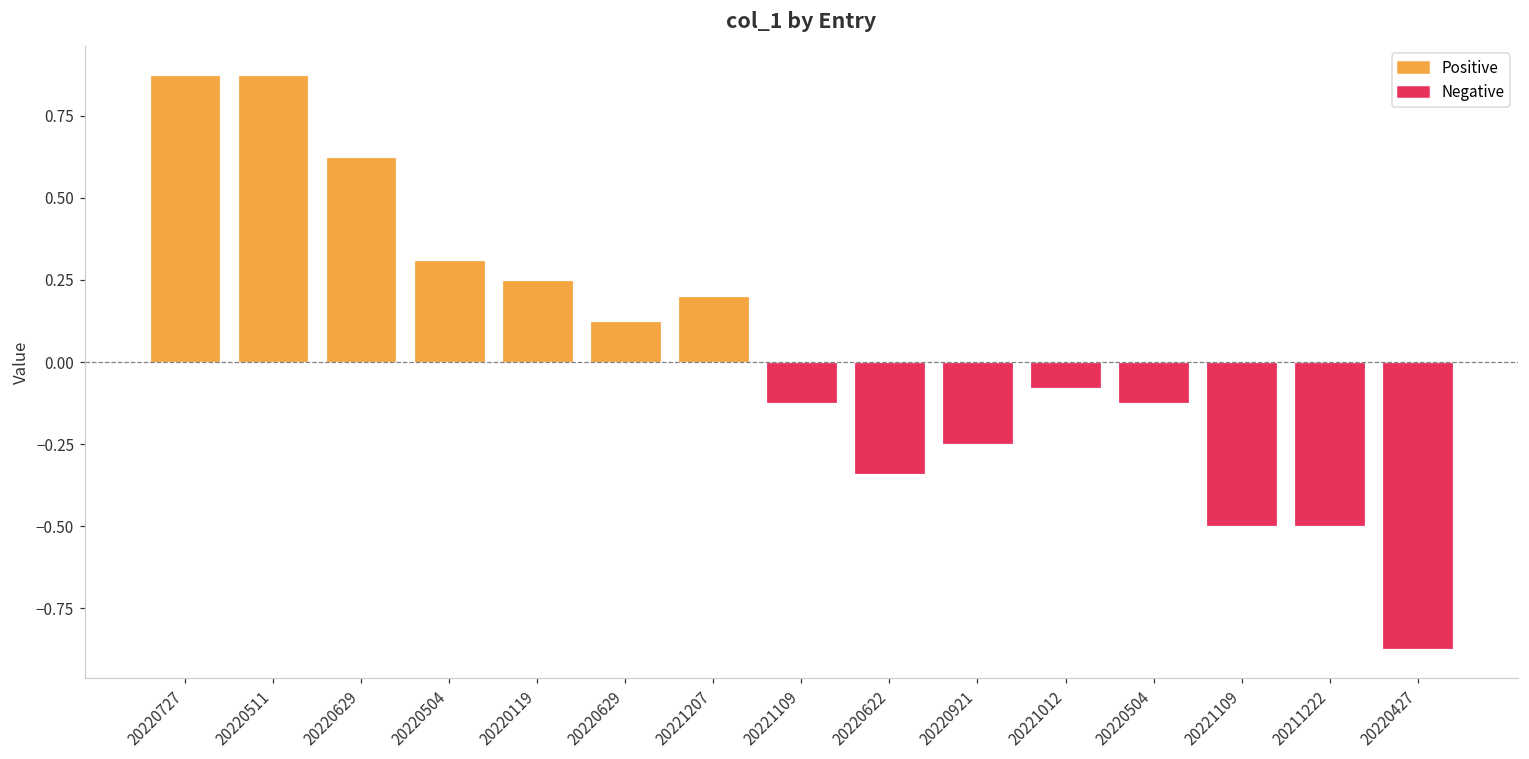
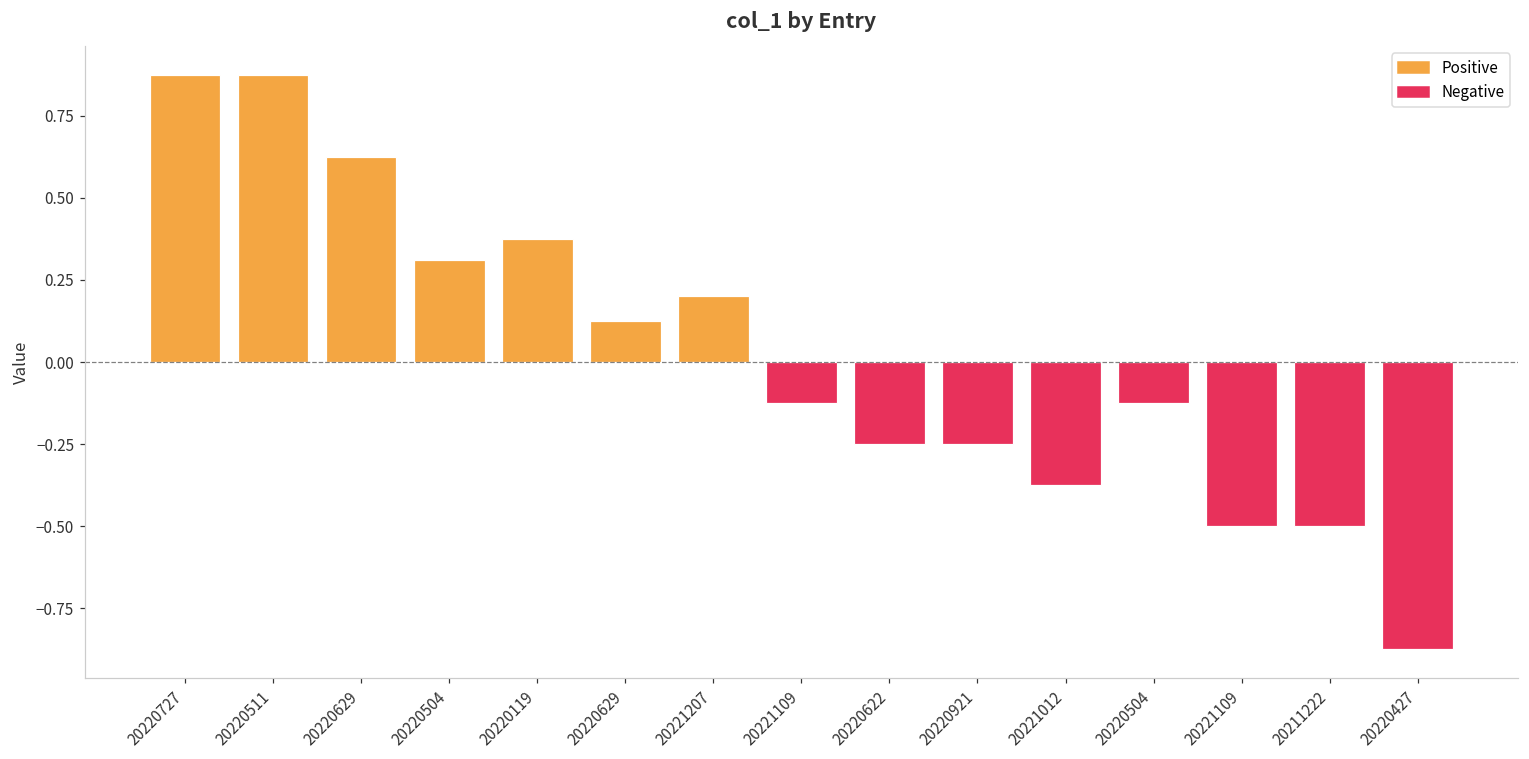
Positive, 20220119: 0.25 -> 0.38
Negative, 20220622: -0.34 -> -0.25
Negative, 20221012: -0.08 -> -0.38
